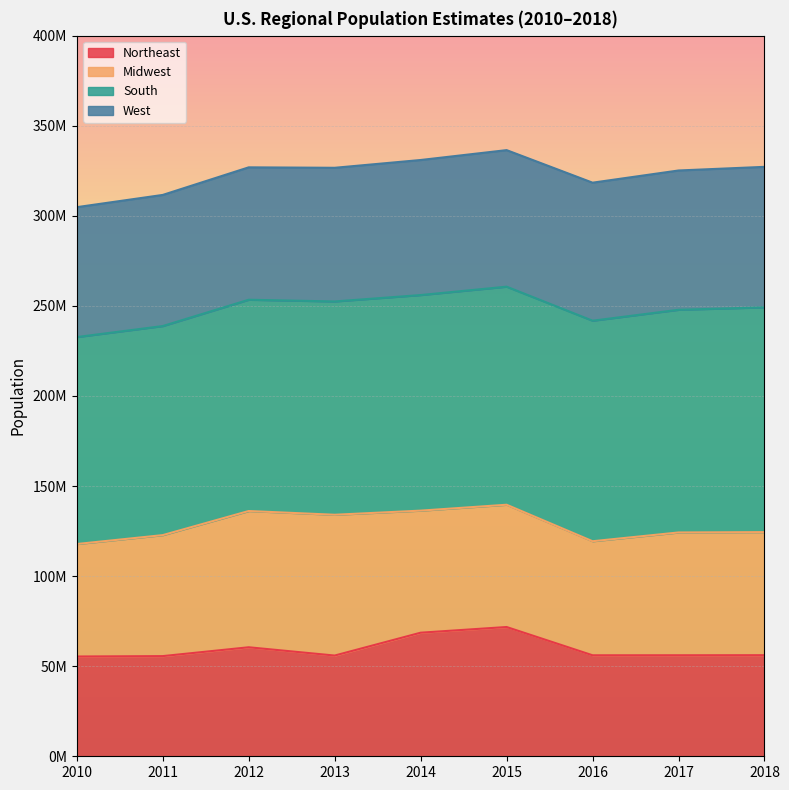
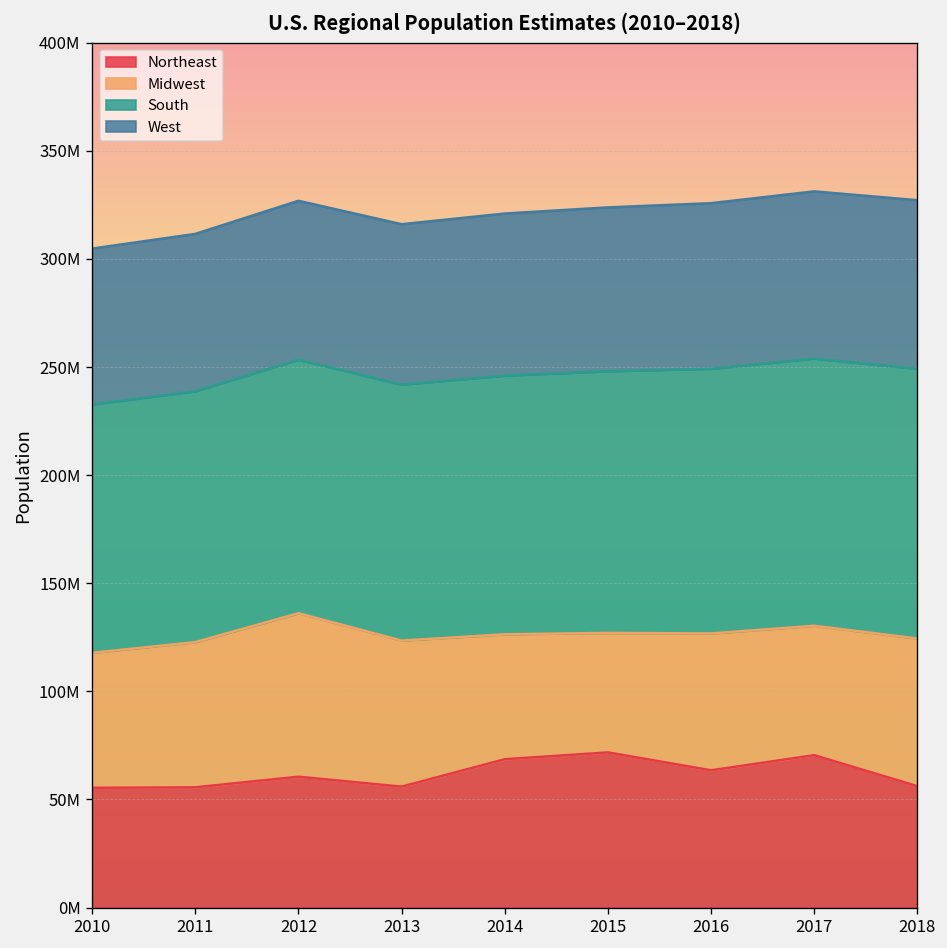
Midwest, 2013: 78000000 -> 68000000
Midwest, 2014: 68000000 -> 58000000
Midwest, 2015: 68000000 -> 55000000
Northeast, 2016: 56000000 -> 63000000
Northeast, 2017: 56000000 -> 70000000
Midwest, 2017: 68000000 -> 60000000
